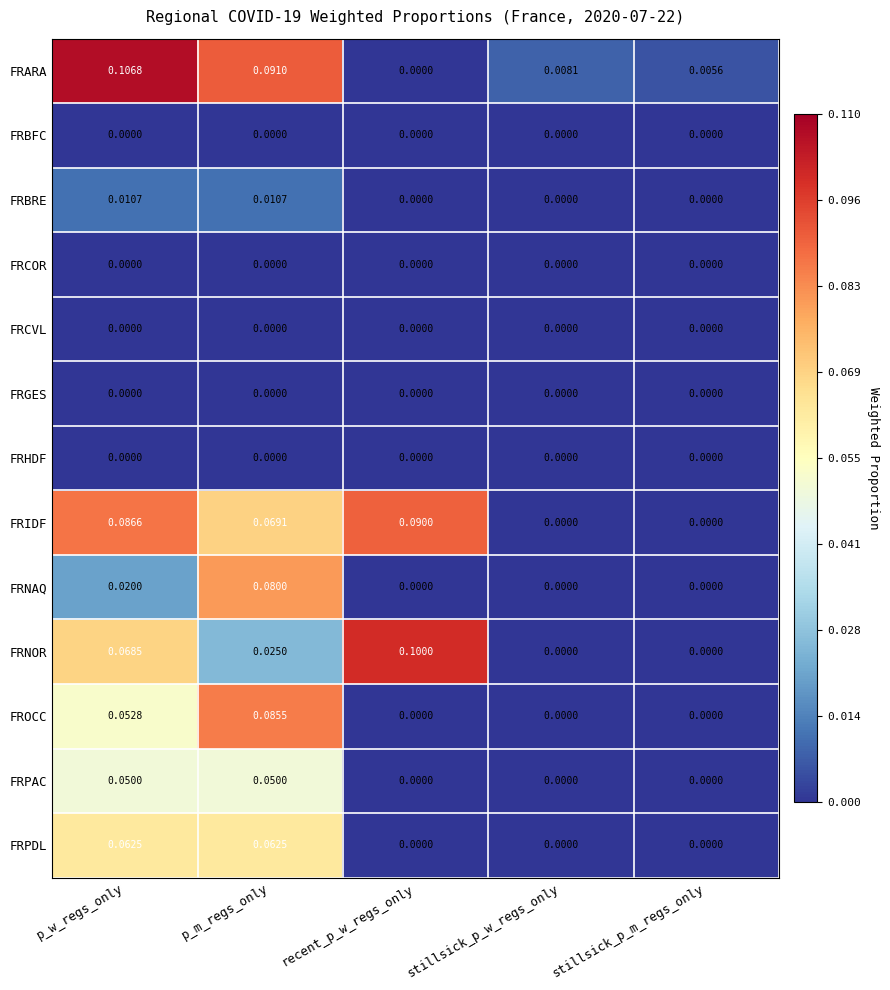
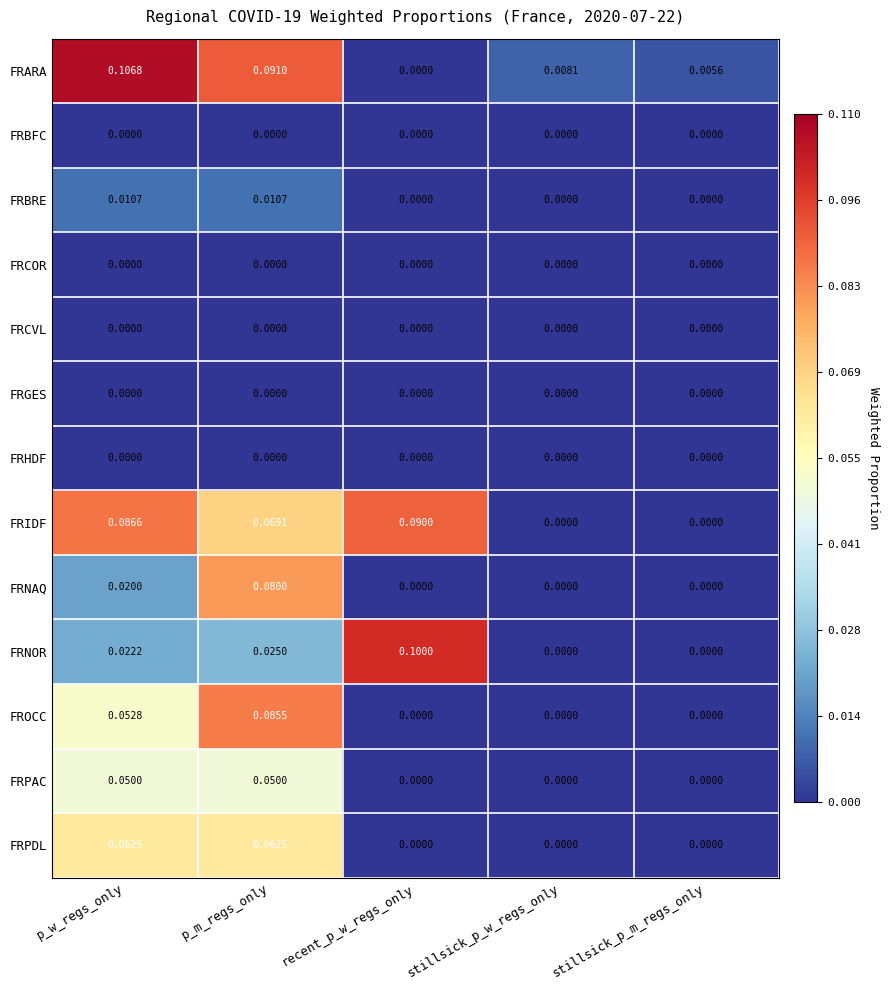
FRNOR, p_w_regs_only: 0.0685 -> 0.0222
